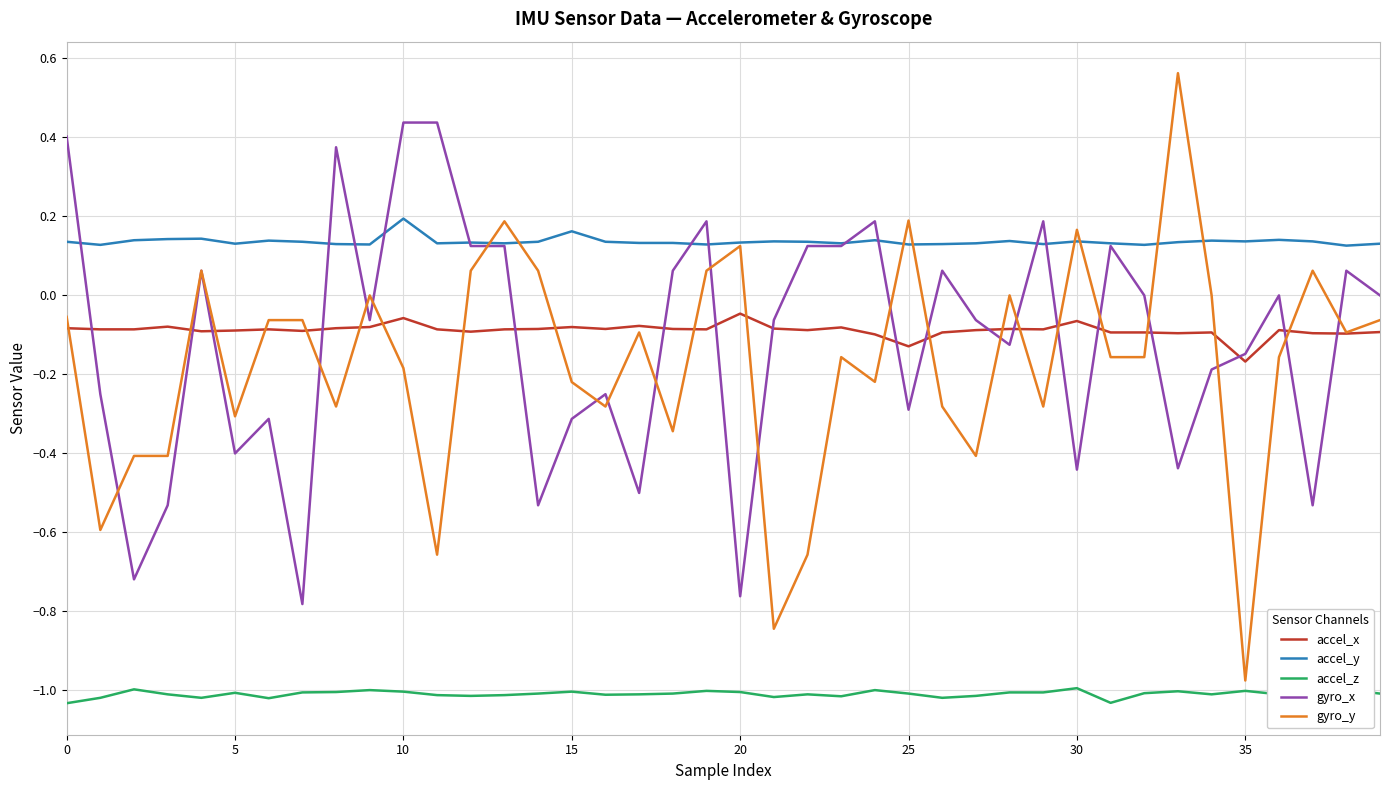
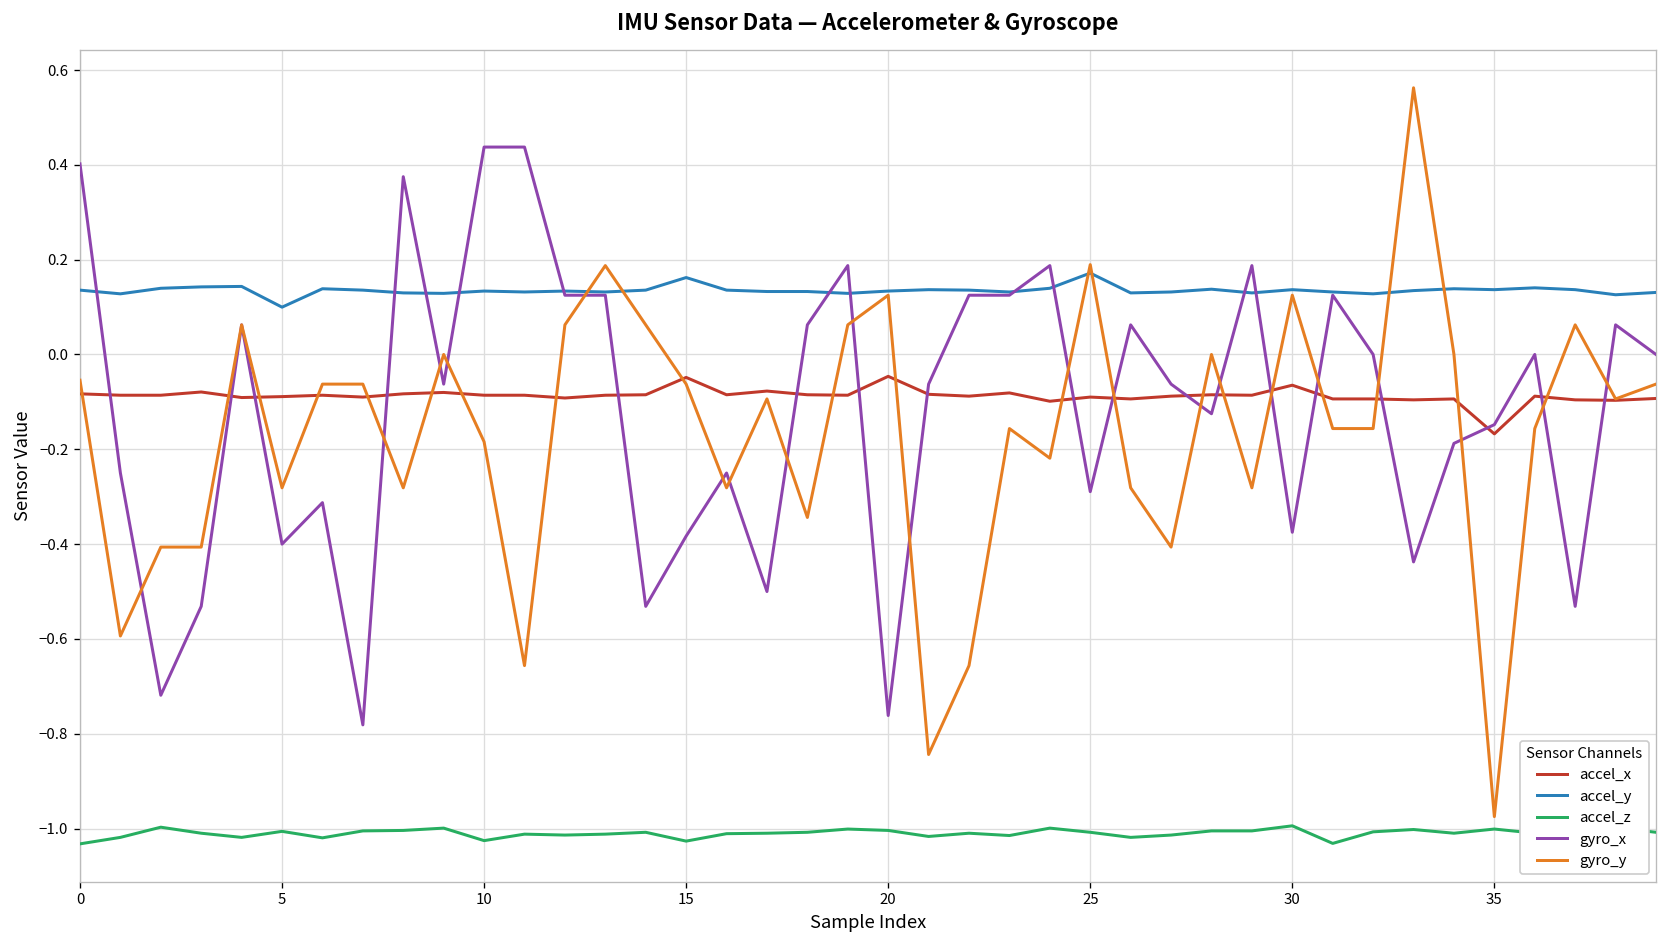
accel_y, 5: 0.13 -> 0.10
gyro_y, 5: -0.31 -> -0.28
accel_x, 10: -0.06 -> -0.09
accel_y, 10: 0.19 -> 0.13
accel_z, 10: -1.00 -> -1.03
accel_x, 15: -0.08 -> -0.05
accel_z, 15: -1.00 -> -1.03
gyro_x, 15: -0.31 -> -0.38
gyro_y, 15: -0.22 -> -0.06
accel_x, 25: -0.13 -> -0.09
accel_y, 25: 0.13 -> 0.17
gyro_x, 30: -0.44 -> -0.38
gyro_y, 30: 0.17 -> 0.13
